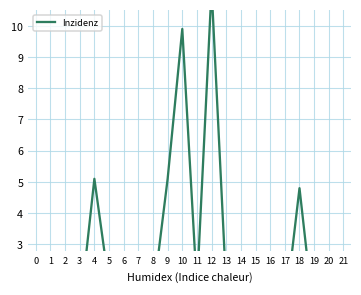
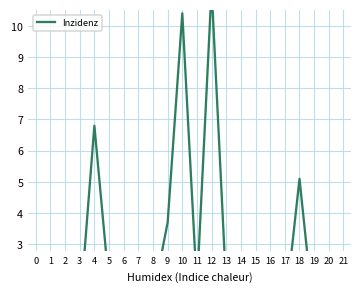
4: 5.1 -> 6.8
9: 5.1 -> 3.7
10: 9.9 -> 10.4
18: 4.8 -> 5.1
